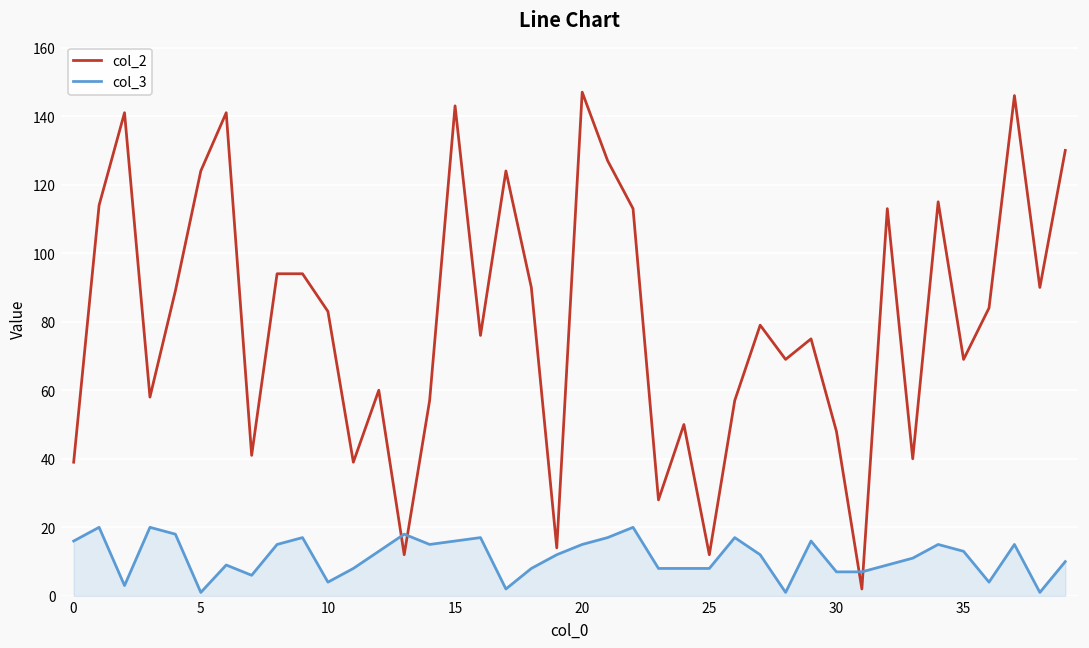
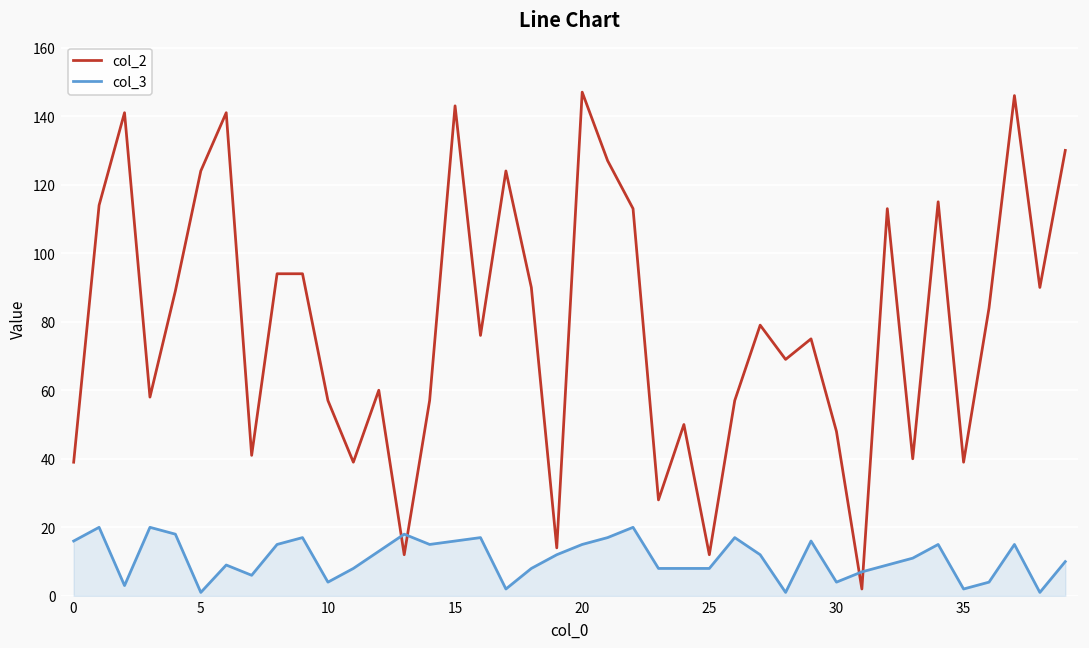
col_2, 10: 83 -> 57
col_3, 30: 7 -> 4
col_2, 35: 69 -> 39
col_3, 35: 13 -> 2
